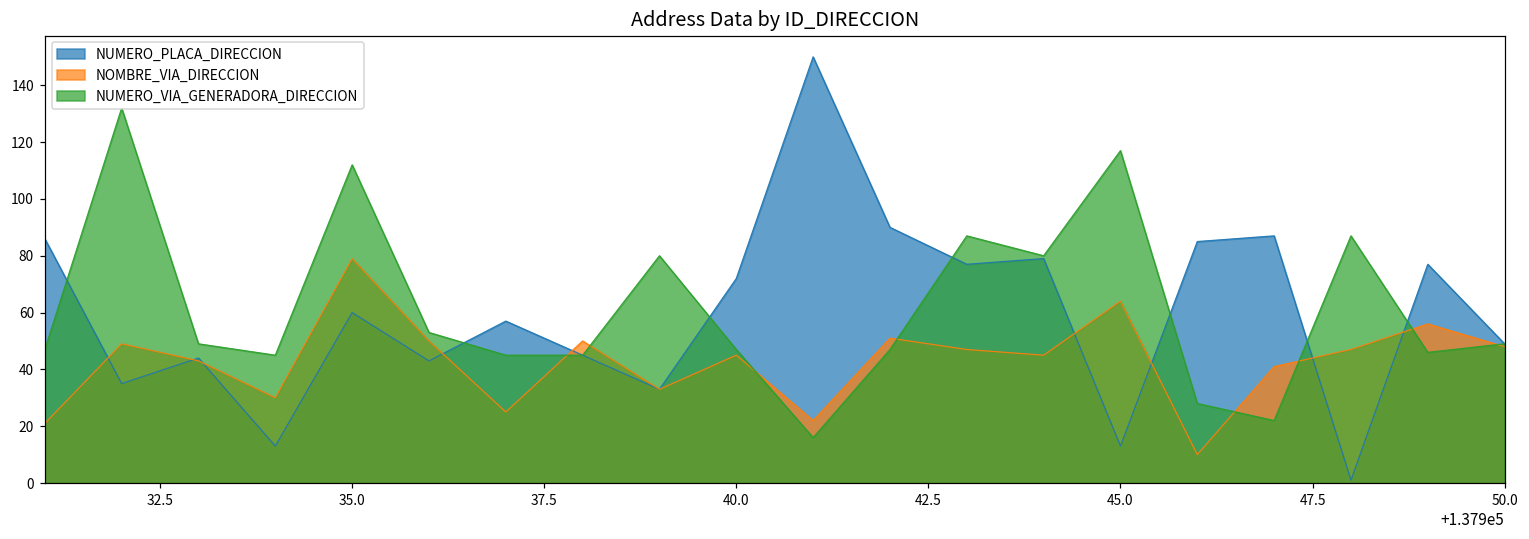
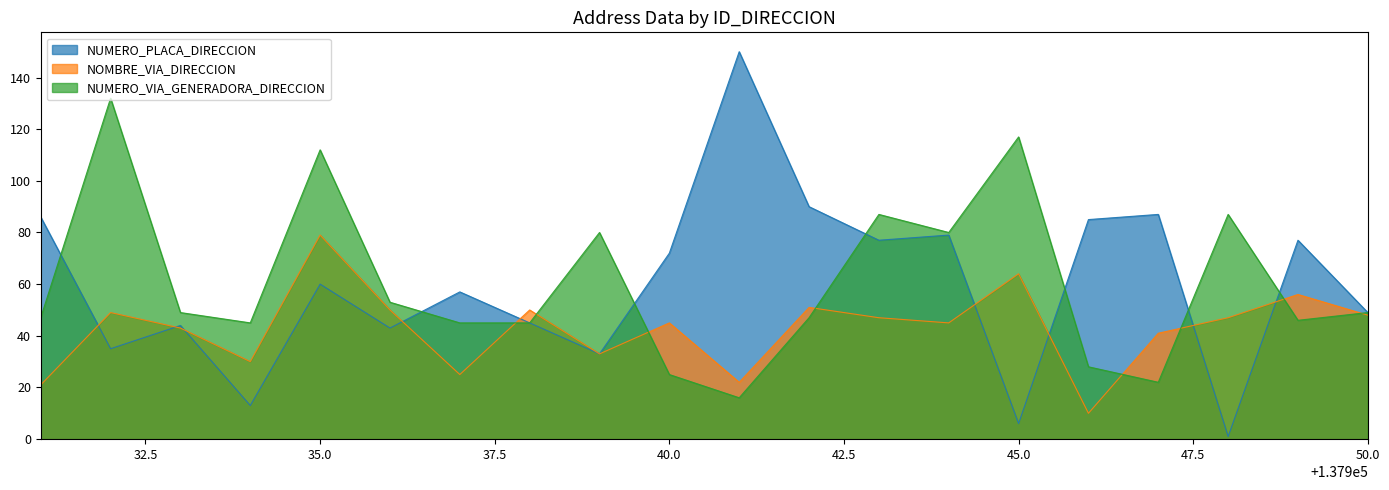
NUMERO_VIA_GENERADORA_DIRECCION, 40.0: 47 -> 25
NUMERO_PLACA_DIRECCION, 45.0: 13 -> 6
